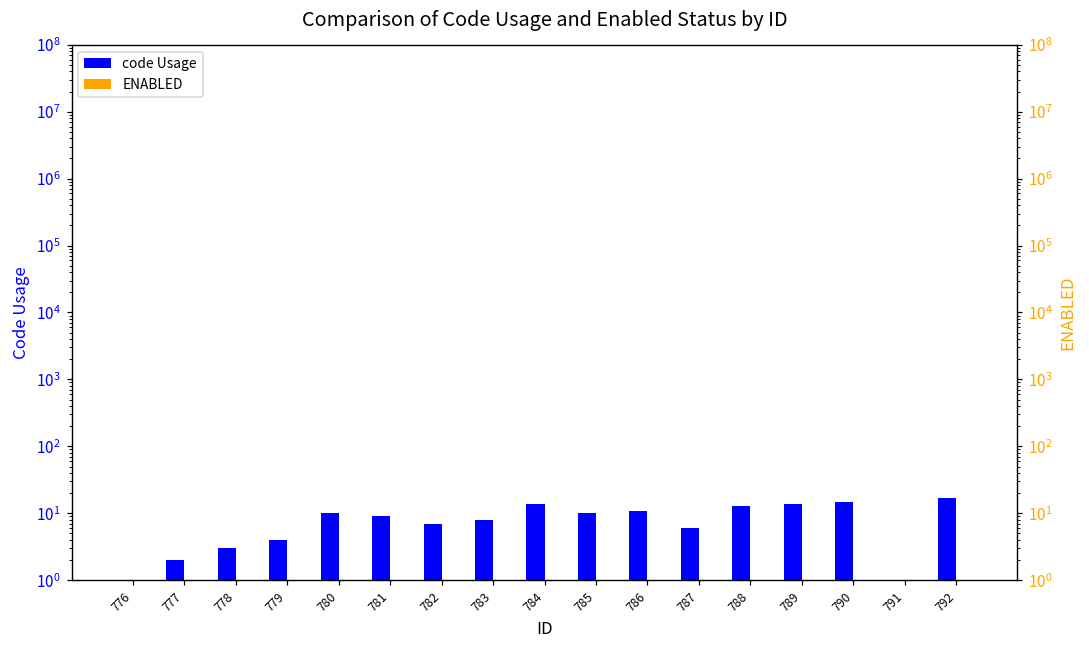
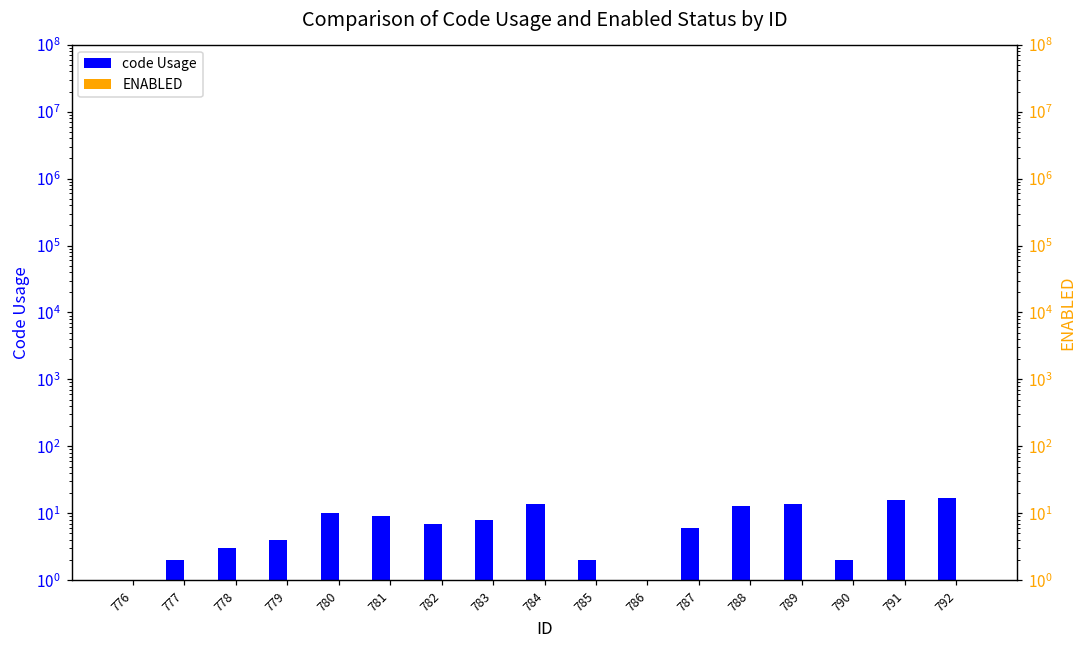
code Usage, 785: 10 -> 2
code Usage, 786: 11 -> 1
code Usage, 790: 15 -> 2
code Usage, 791: 1 -> 16
